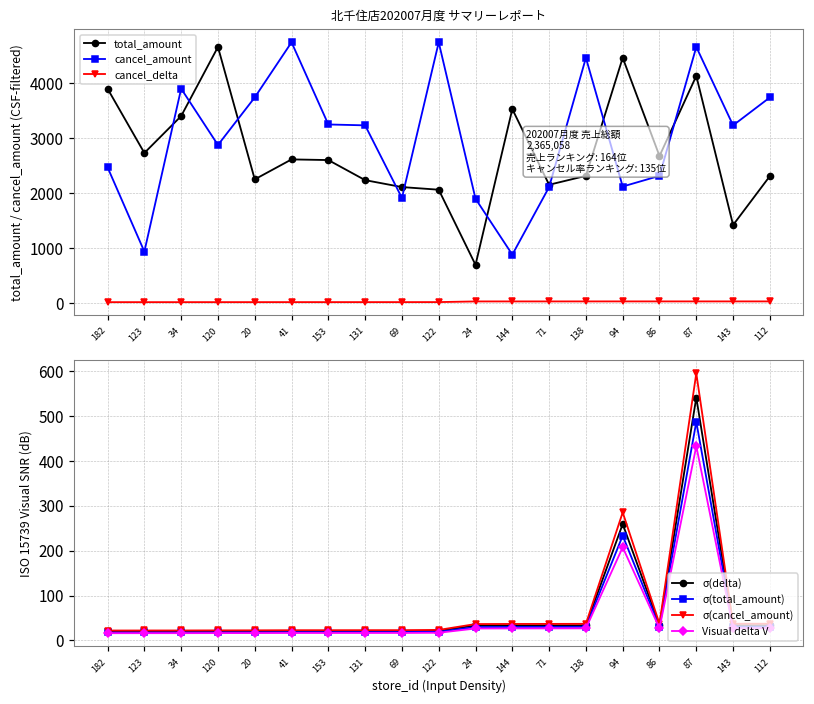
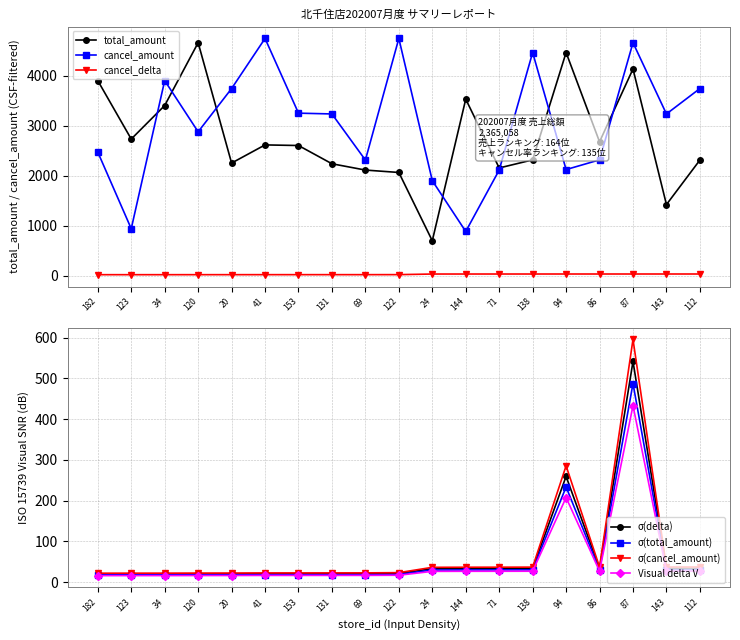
北千住店202007月度 サマリーレポート, cancel_amount, 69: 1900 -> 2300
